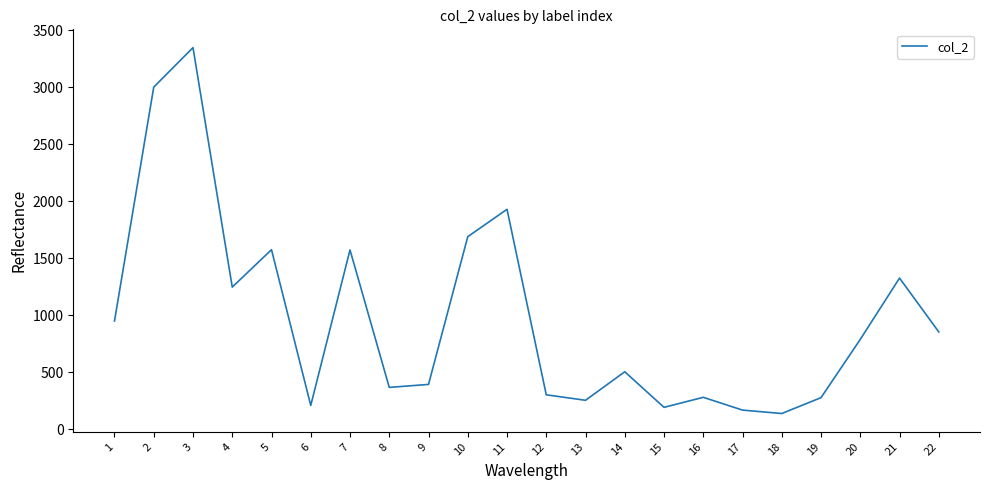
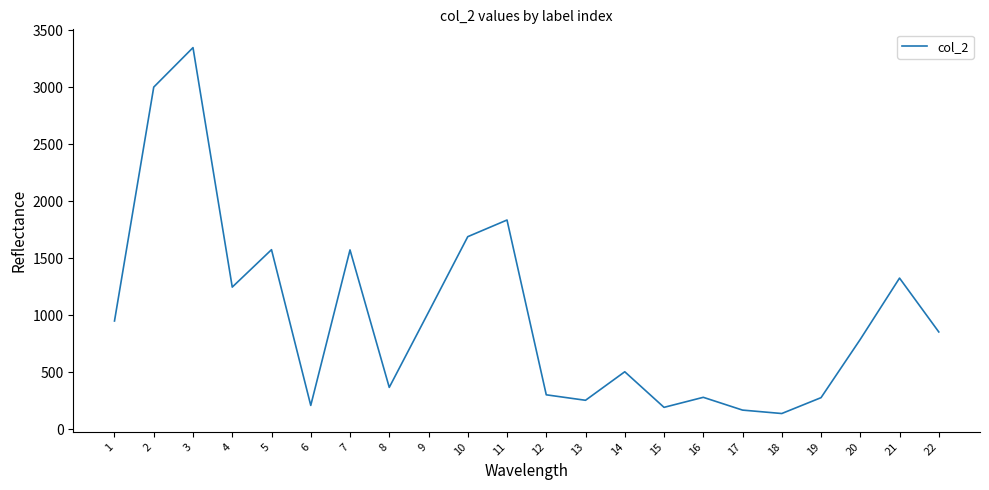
9: 390 -> 1030
11: 1930 -> 1840
